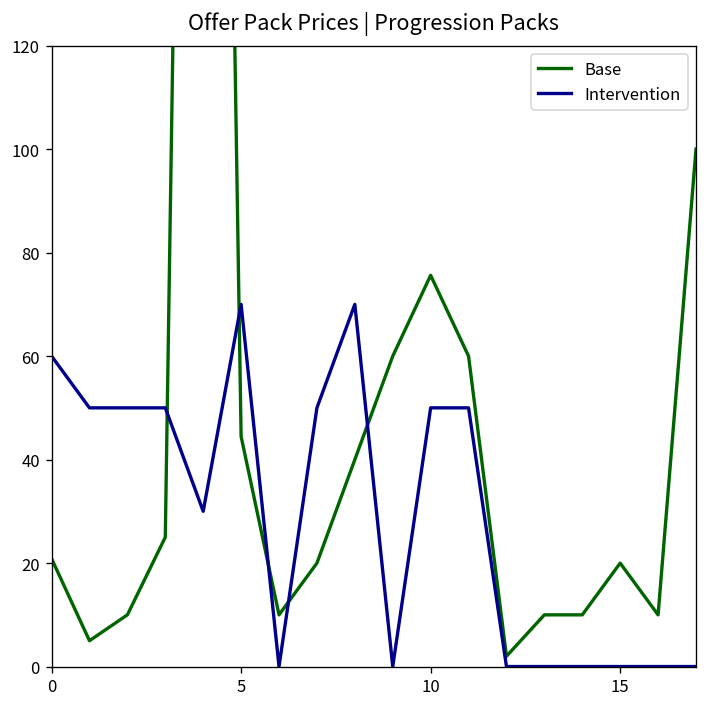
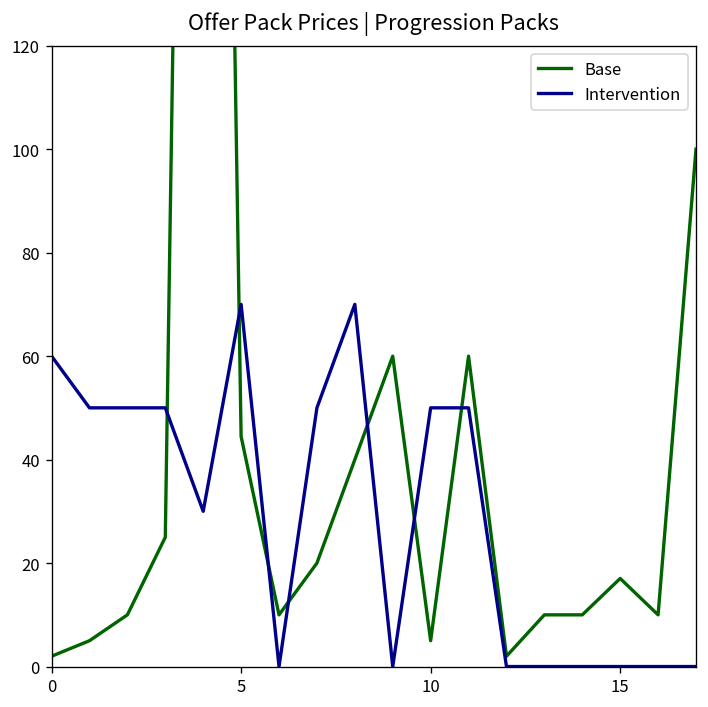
Base, 0: 21 -> 2
Base, 10: 76 -> 5
Base, 15: 20 -> 17
